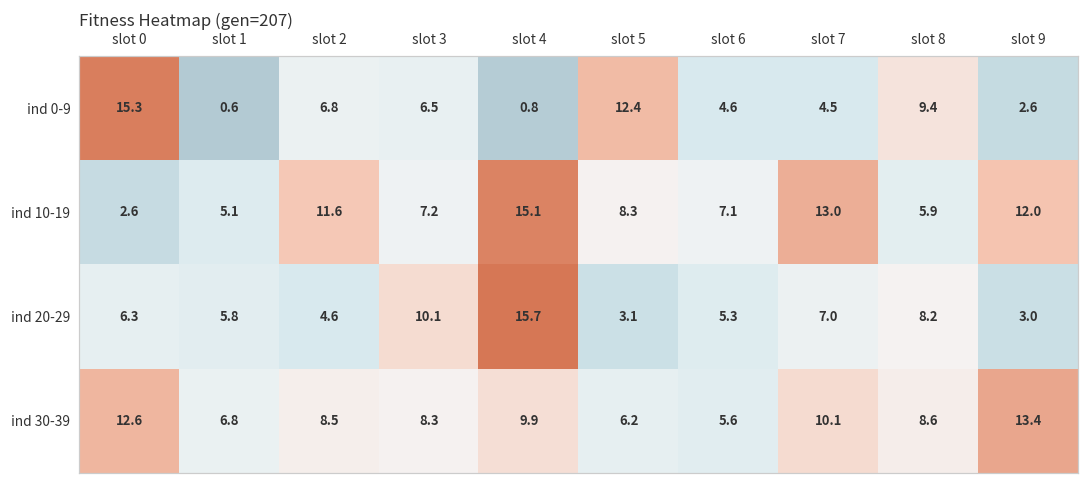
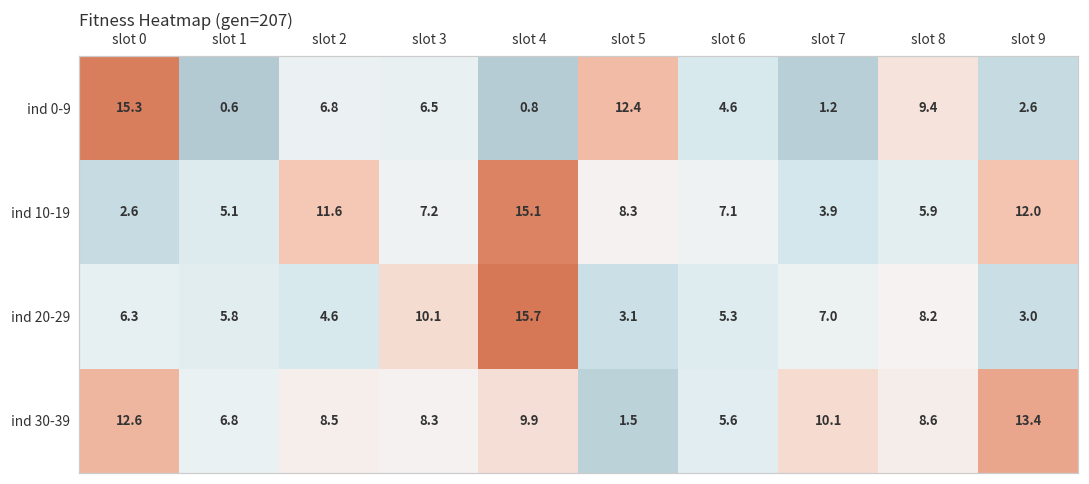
ind 0-9, slot 7: 4.5 -> 1.2
ind 10-19, slot 7: 13.0 -> 3.9
ind 30-39, slot 5: 6.2 -> 1.5
